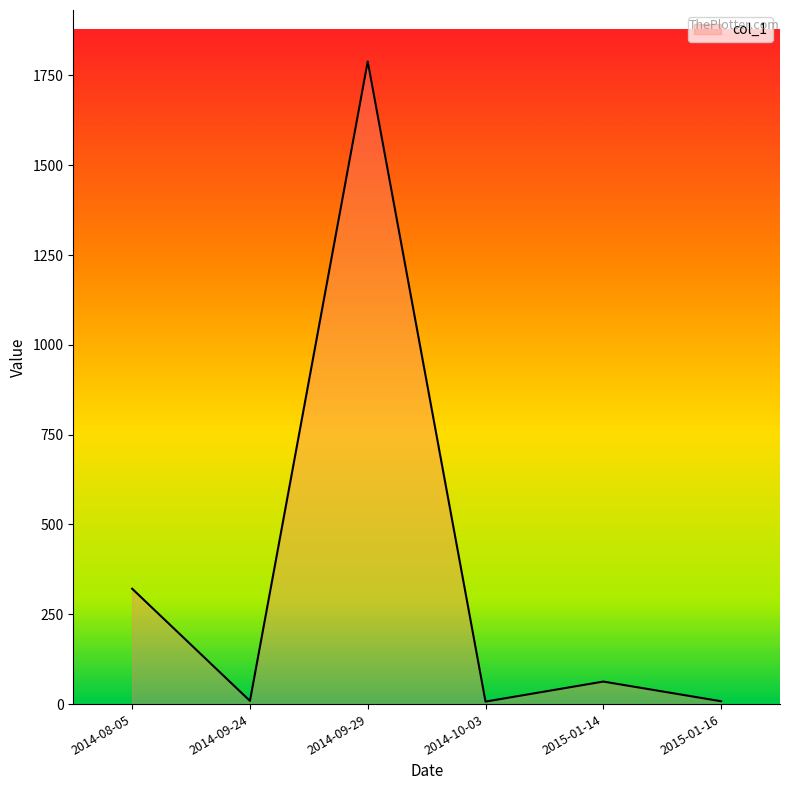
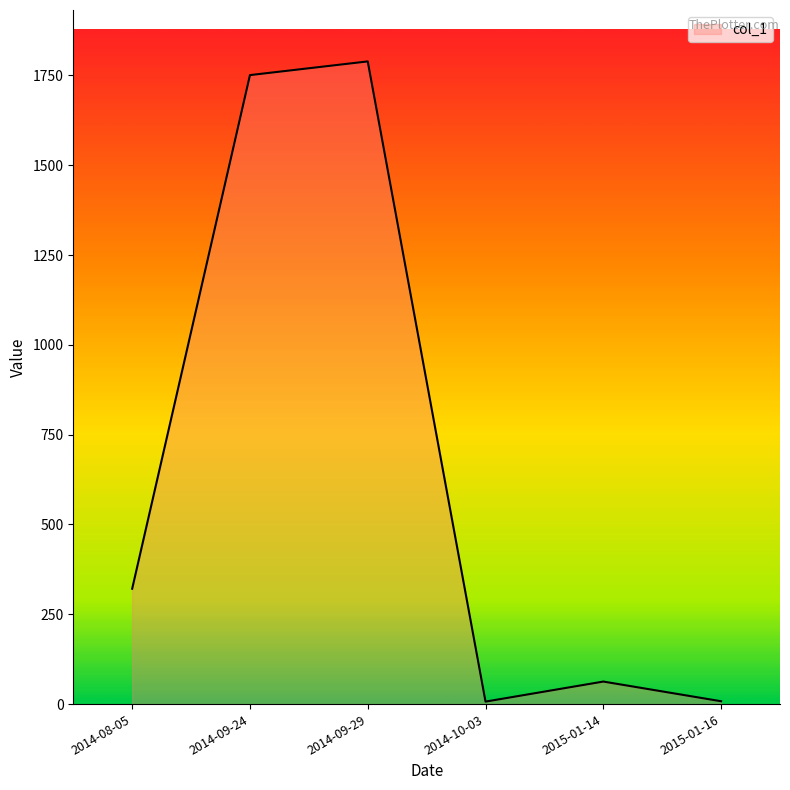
2014-09-24: 10 -> 1750
